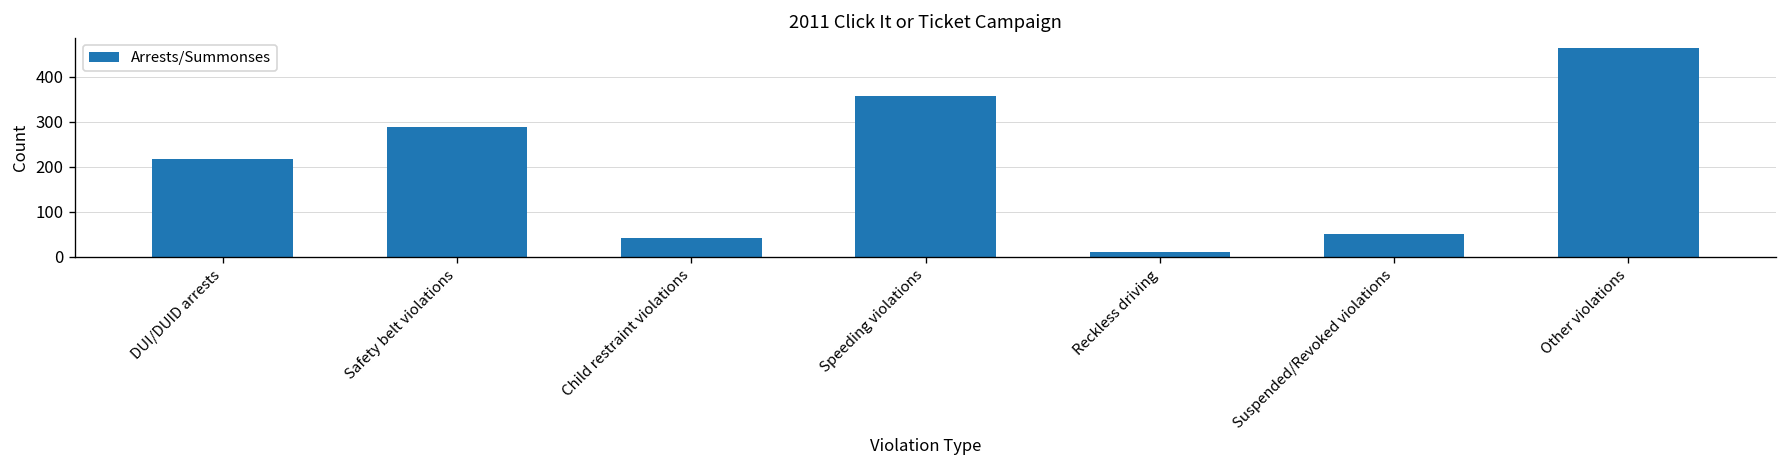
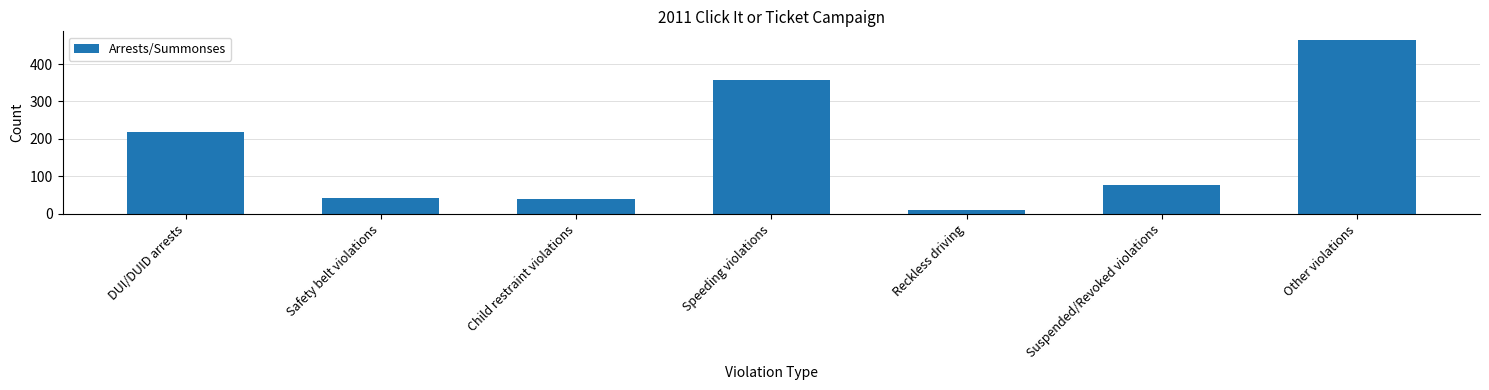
Safety belt violations: 290 -> 40
Suspended/Revoked violations: 50 -> 80
